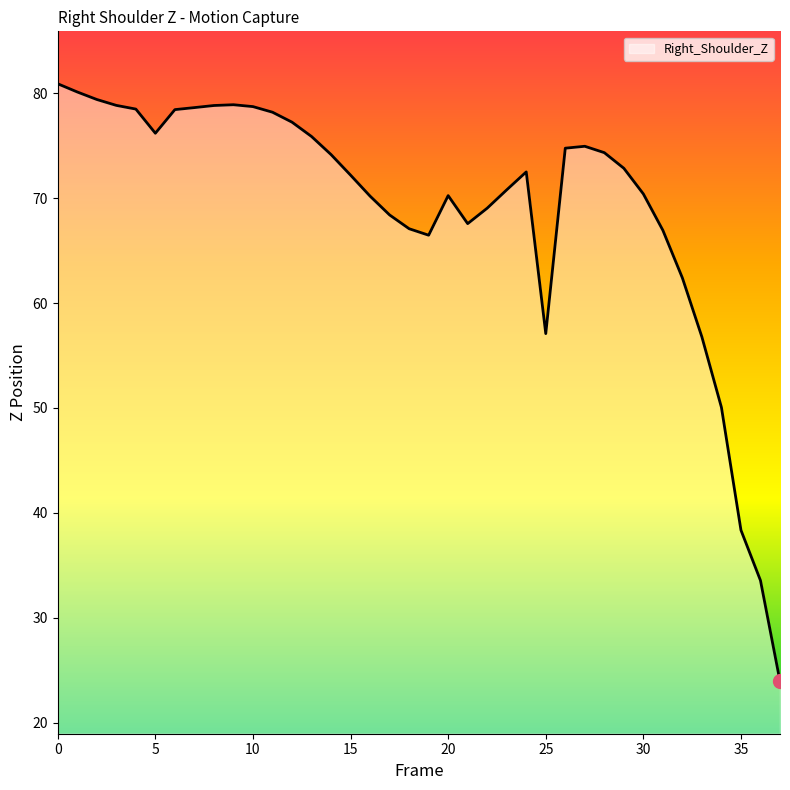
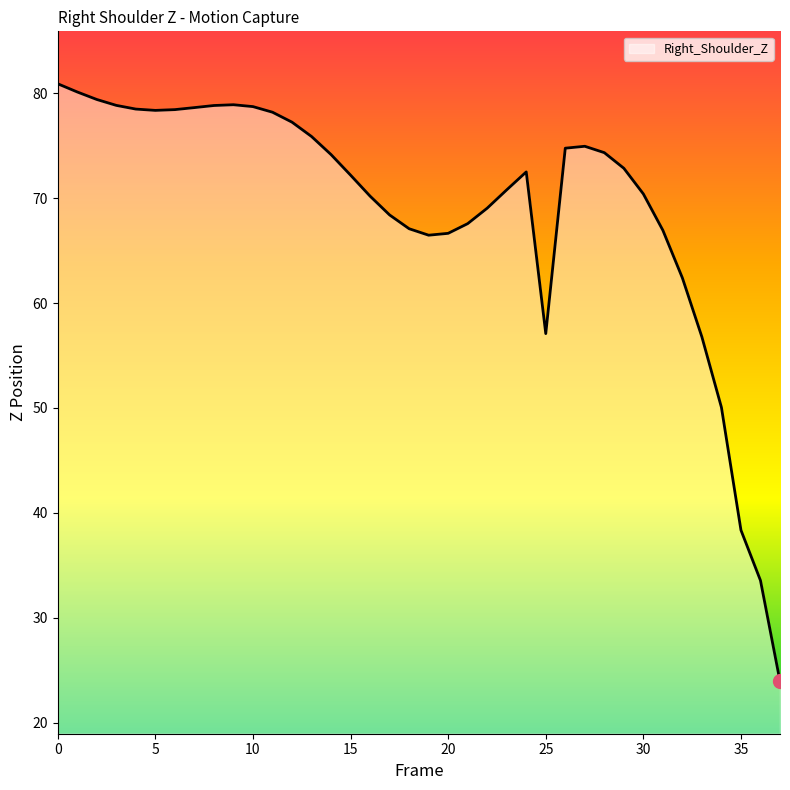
Right_Shoulder_Z, 5: 76.2 -> 78.4
Right_Shoulder_Z, 20: 70.2 -> 66.6
